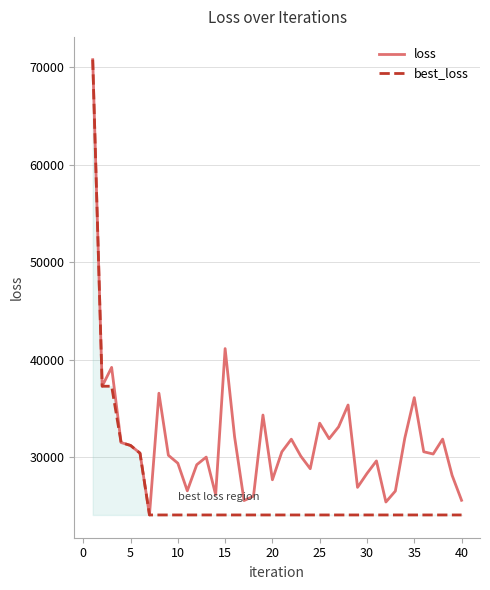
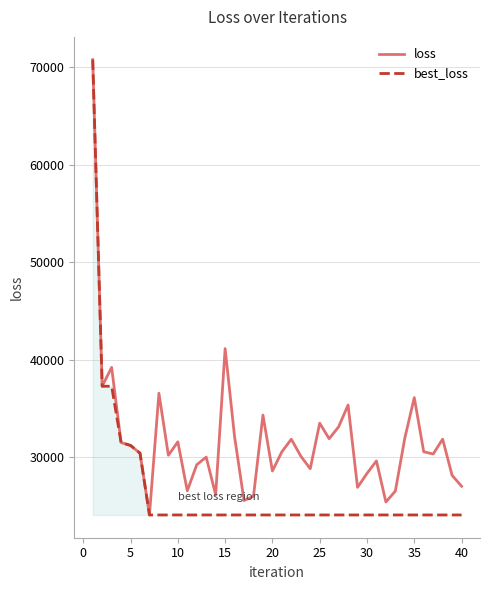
loss, 10: 29000 -> 32000
loss, 20: 28000 -> 29000
loss, 40: 26000 -> 27000
